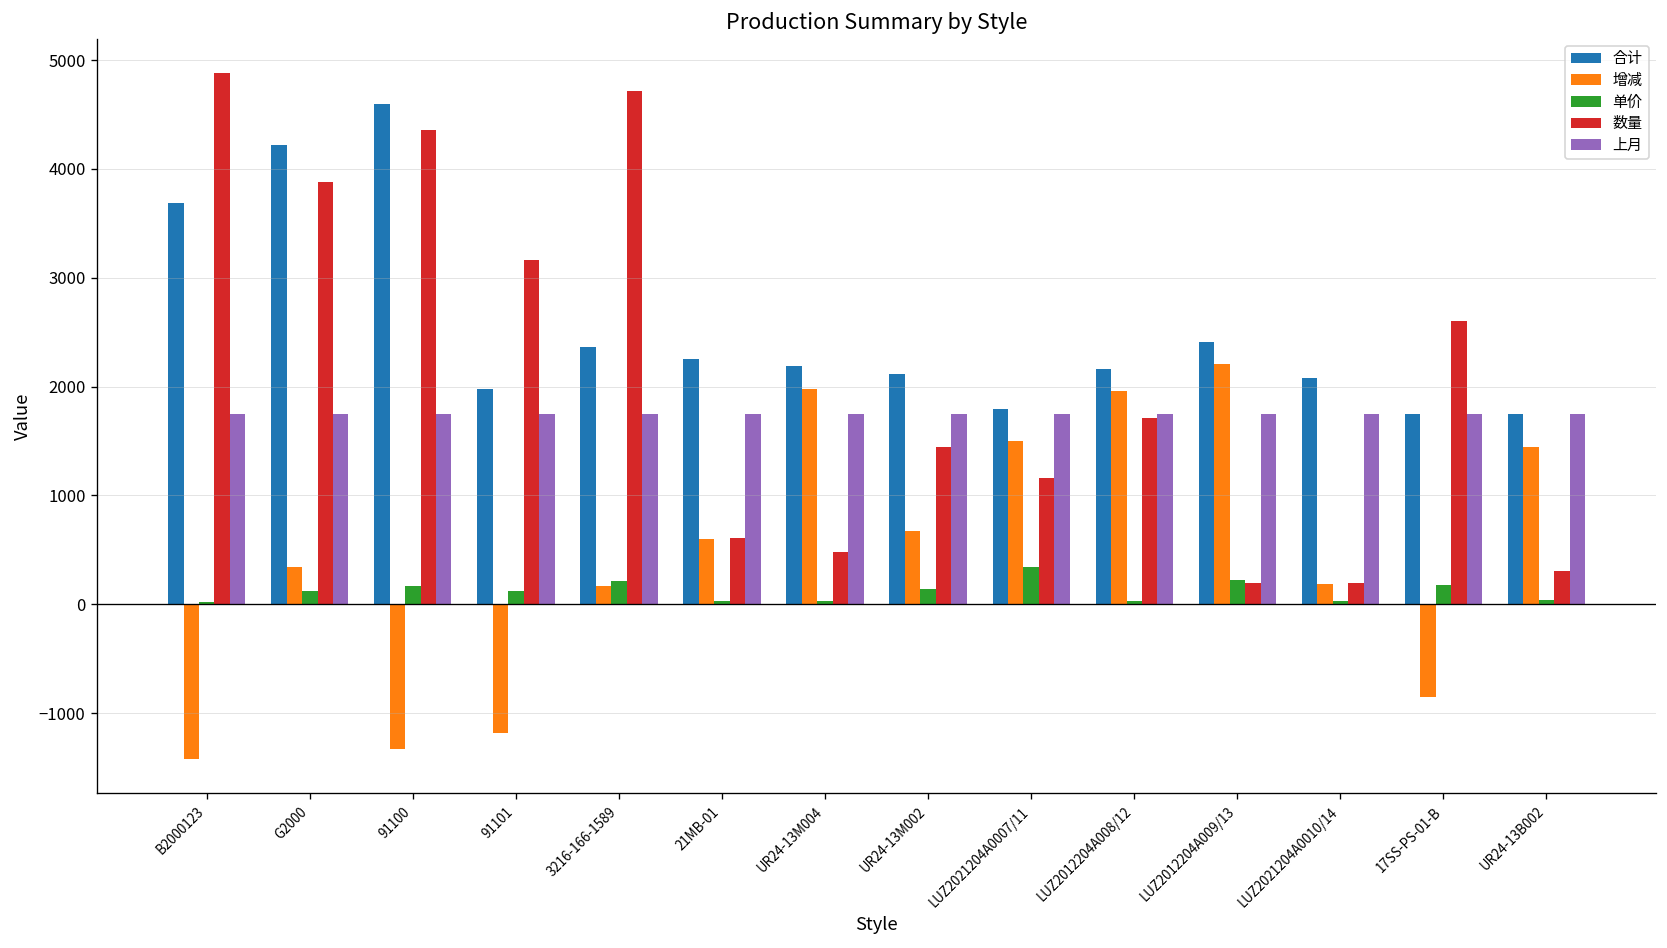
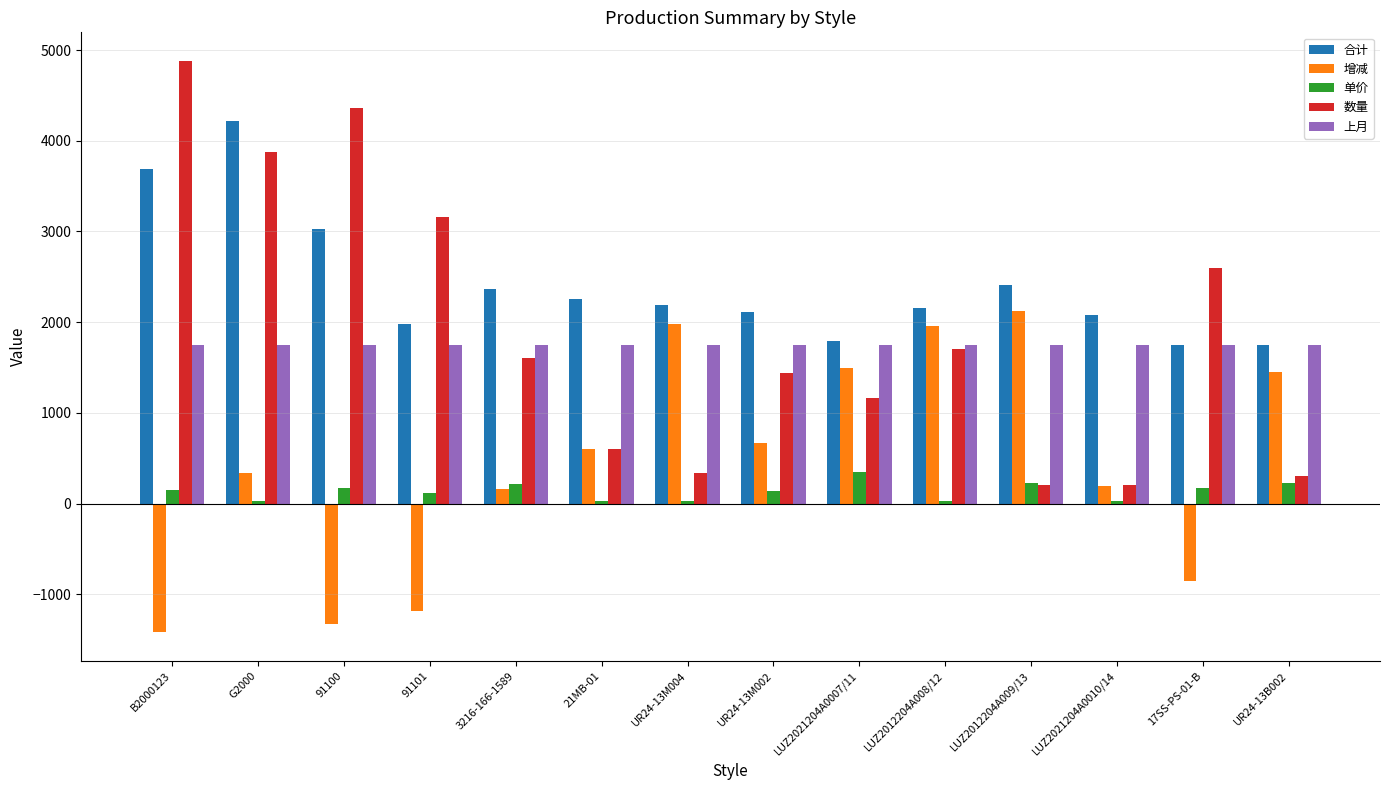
单价, B2000123: 0 -> 100
单价, G2000: 100 -> 0
合计, 91100: 4600 -> 3000
数量, 3216-166-1589: 4700 -> 1600
数量, UR24-13M004: 500 -> 300
增减, LUZ2012204A009/13: 2200 -> 2100
单价, UR24-13B002: 0 -> 200
